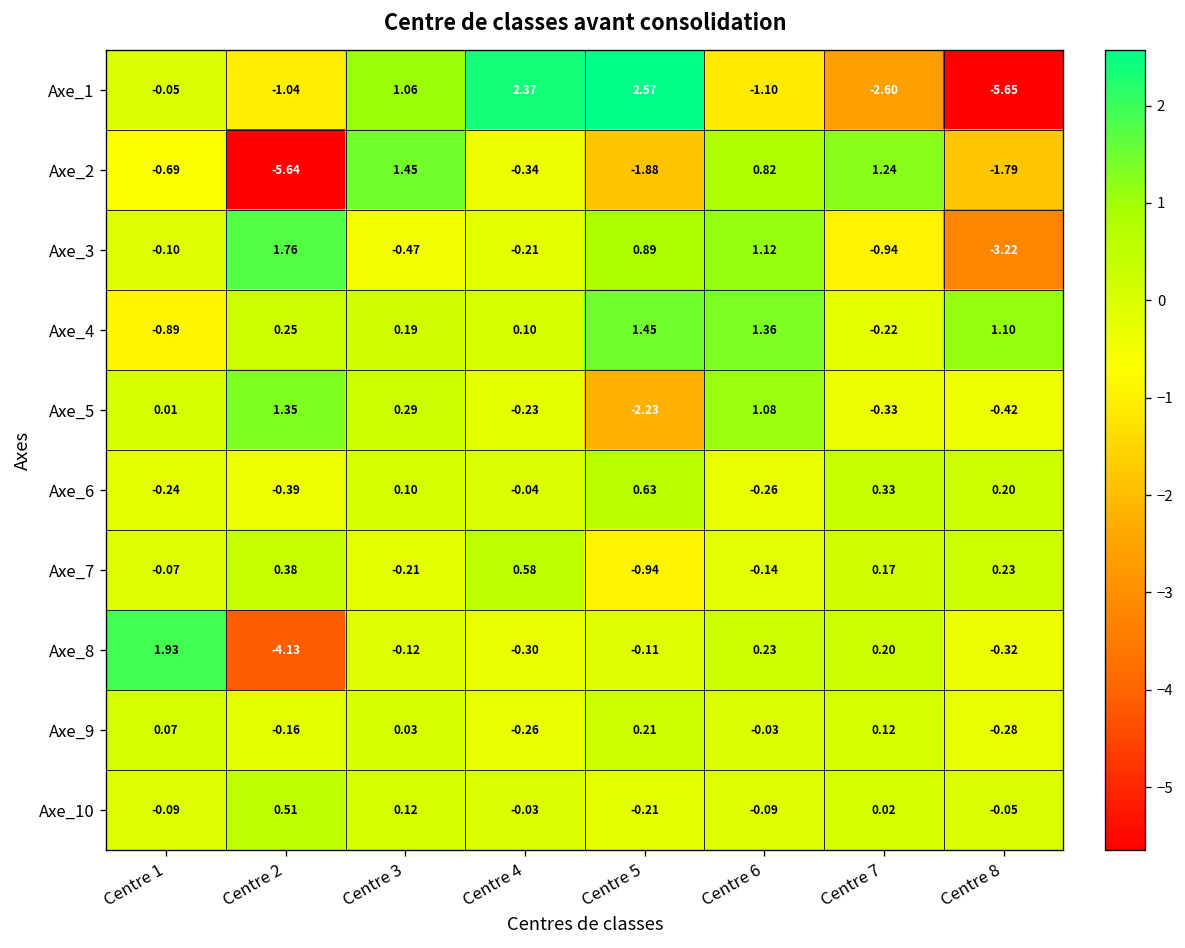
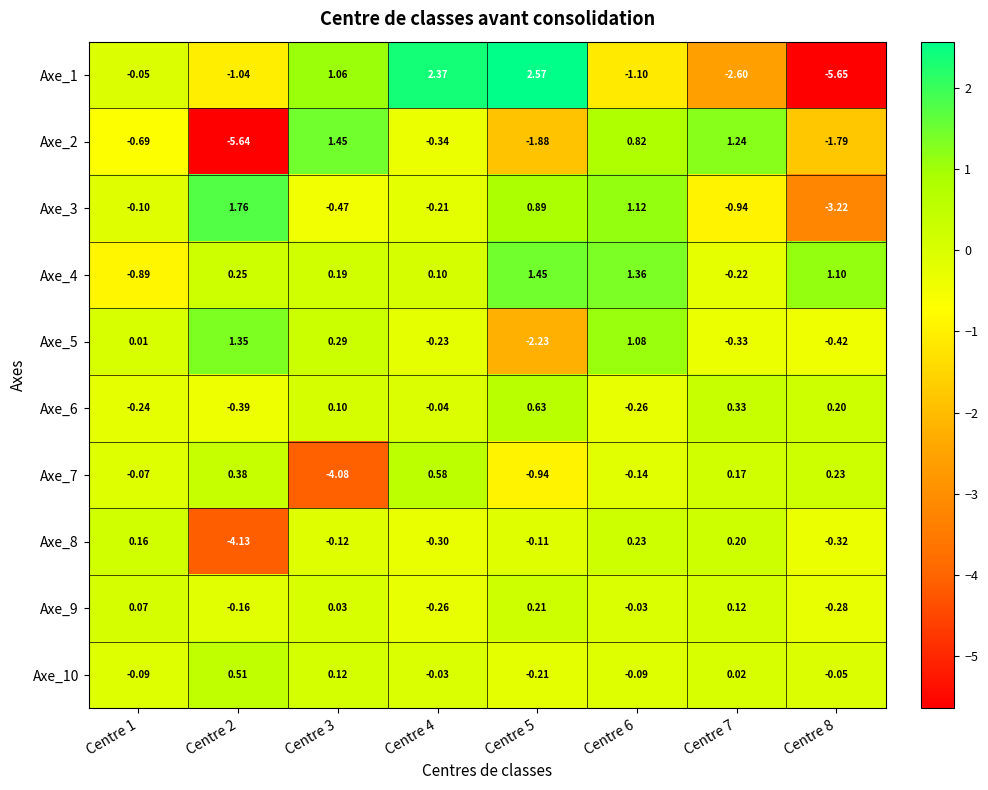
Axe_7, Centre 3: -0.21 -> -4.08
Axe_8, Centre 1: 1.93 -> 0.16
